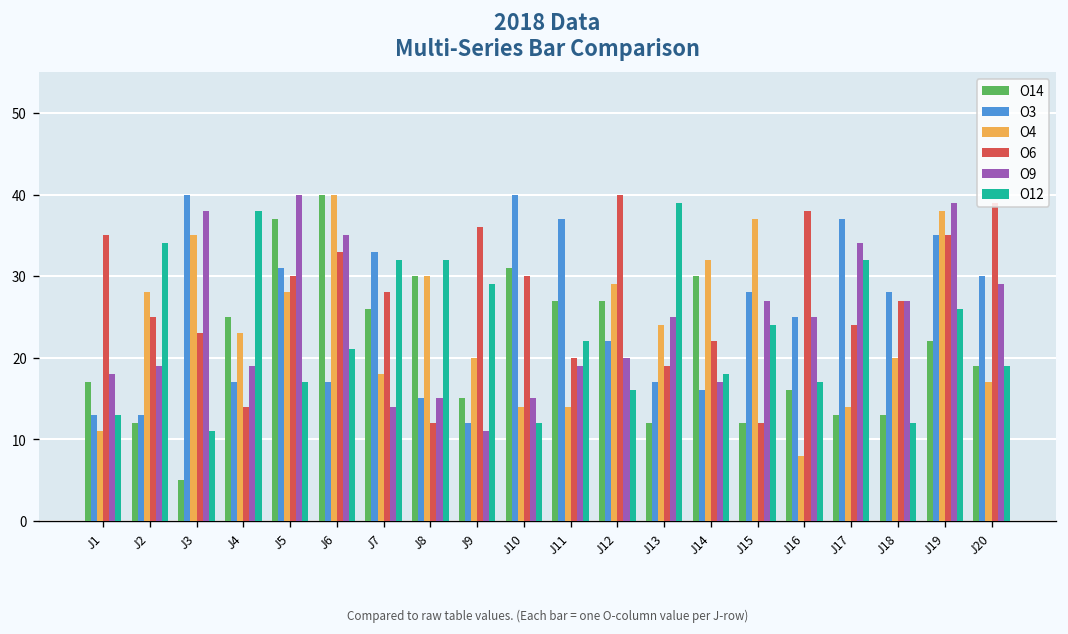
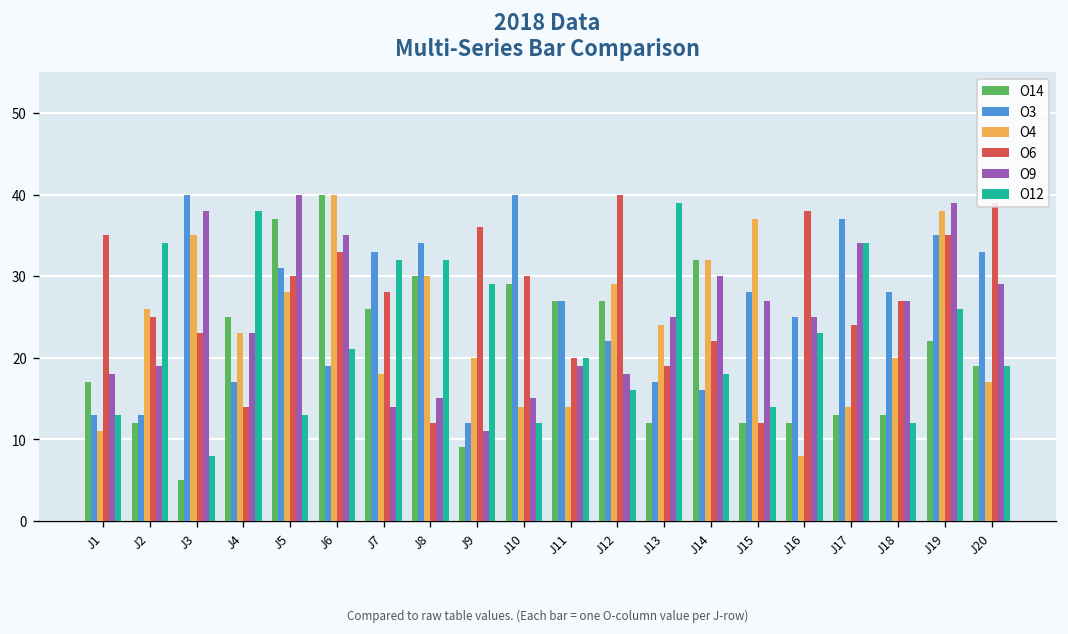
O4, J2: 28 -> 26
O12, J3: 11 -> 8
O9, J4: 19 -> 23
O12, J5: 17 -> 13
O3, J6: 17 -> 19
O3, J8: 15 -> 34
O14, J9: 15 -> 9
O14, J10: 31 -> 29
O3, J11: 37 -> 27
O12, J11: 22 -> 20
O9, J12: 20 -> 18
O14, J14: 30 -> 32
O9, J14: 17 -> 30
O12, J15: 24 -> 14
O14, J16: 16 -> 12
O12, J16: 17 -> 23
O12, J17: 32 -> 34
O3, J20: 30 -> 33
